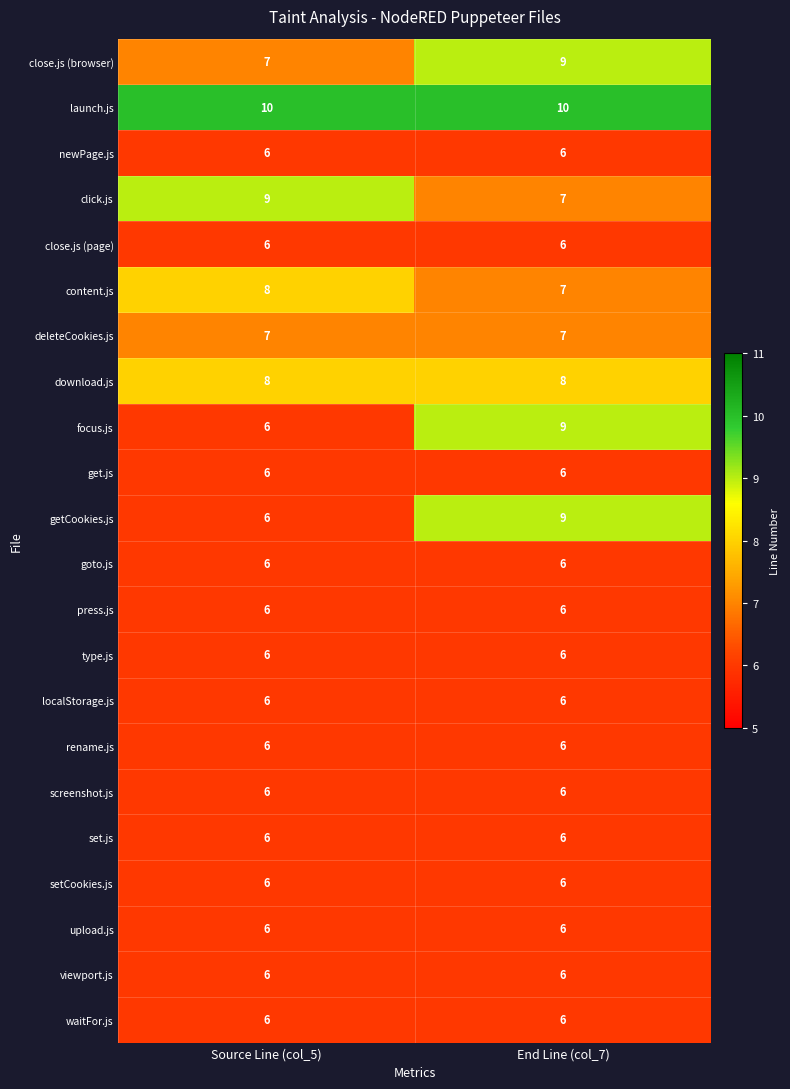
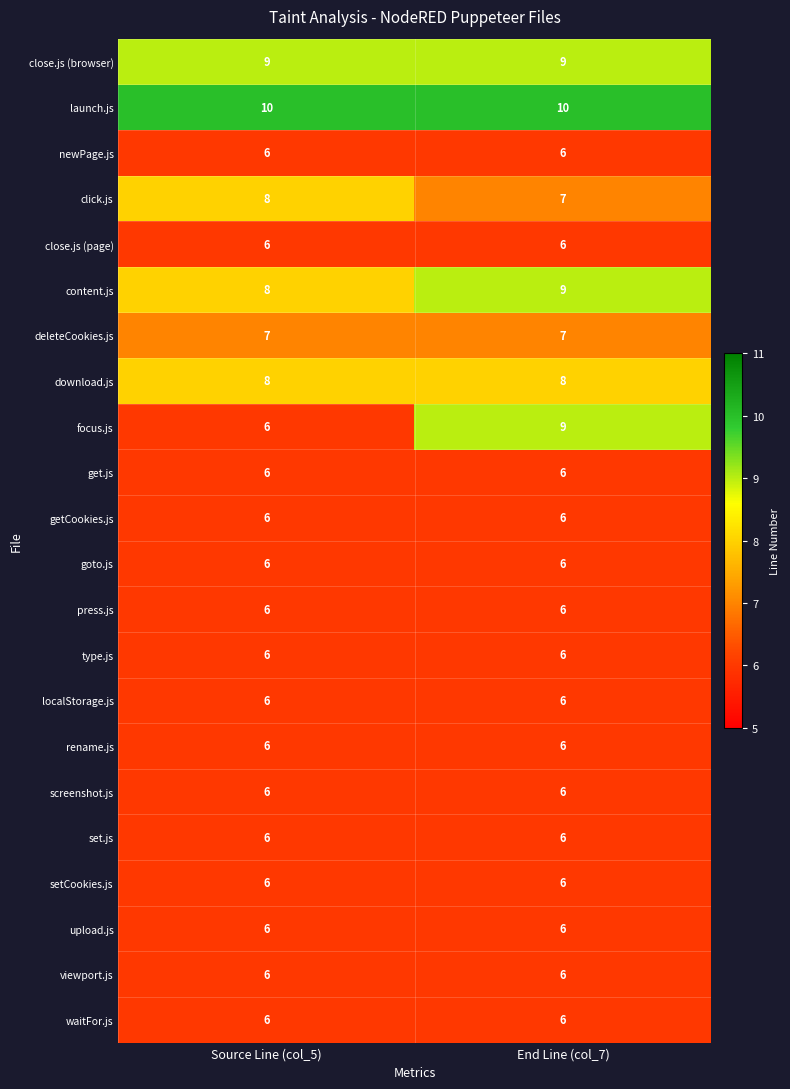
close.js (browser), Source Line (col_5): 7 -> 9
click.js, Source Line (col_5): 9 -> 8
content.js, End Line (col_7): 7 -> 9
getCookies.js, End Line (col_7): 9 -> 6
